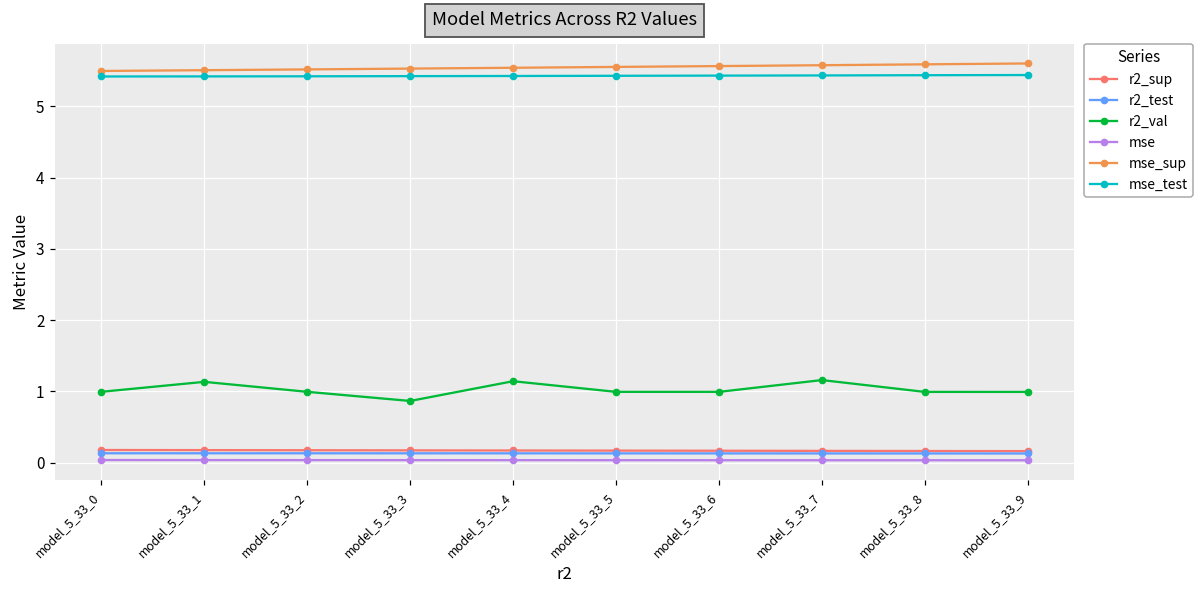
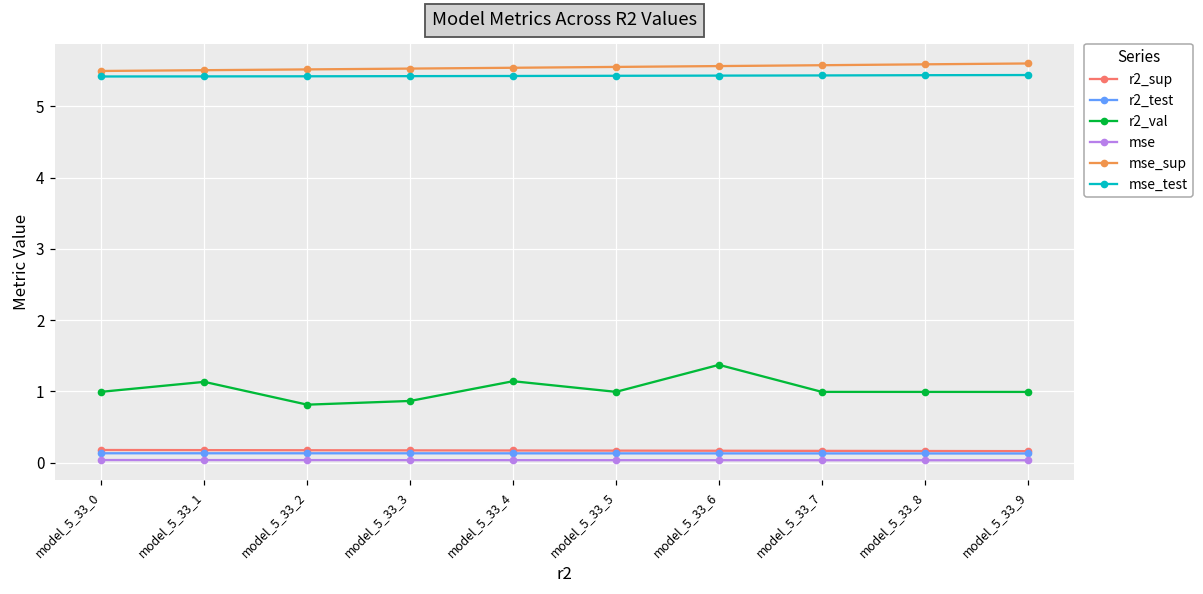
r2_val, model_5_33_2: 1.0 -> 0.8
r2_val, model_5_33_6: 1.0 -> 1.4
r2_val, model_5_33_7: 1.2 -> 1.0
